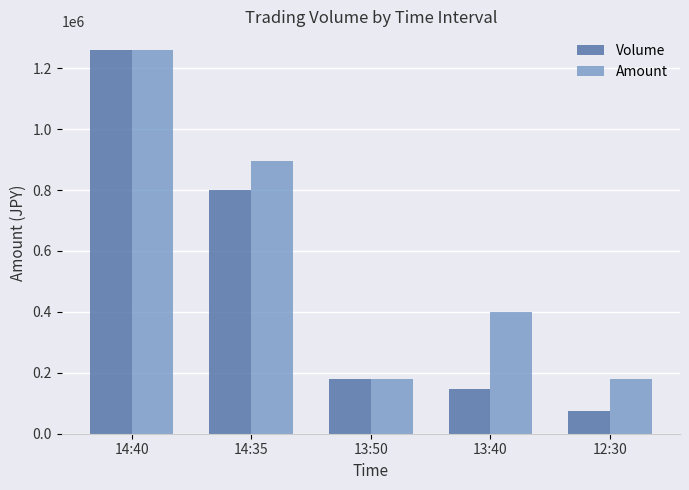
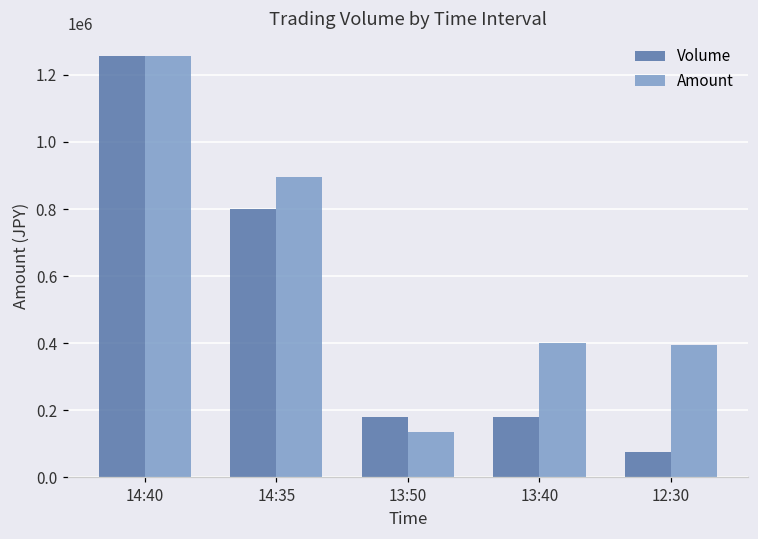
Amount, 13:50: 180000 -> 140000
Volume, 13:40: 150000 -> 180000
Amount, 12:30: 180000 -> 390000
